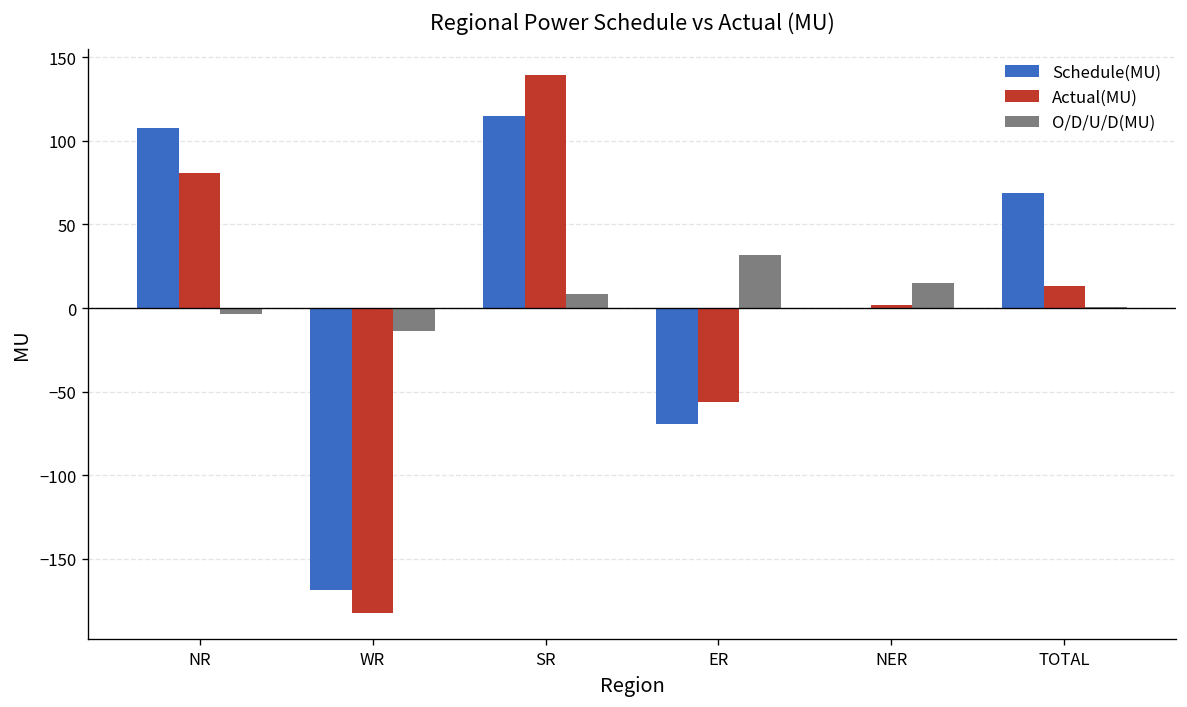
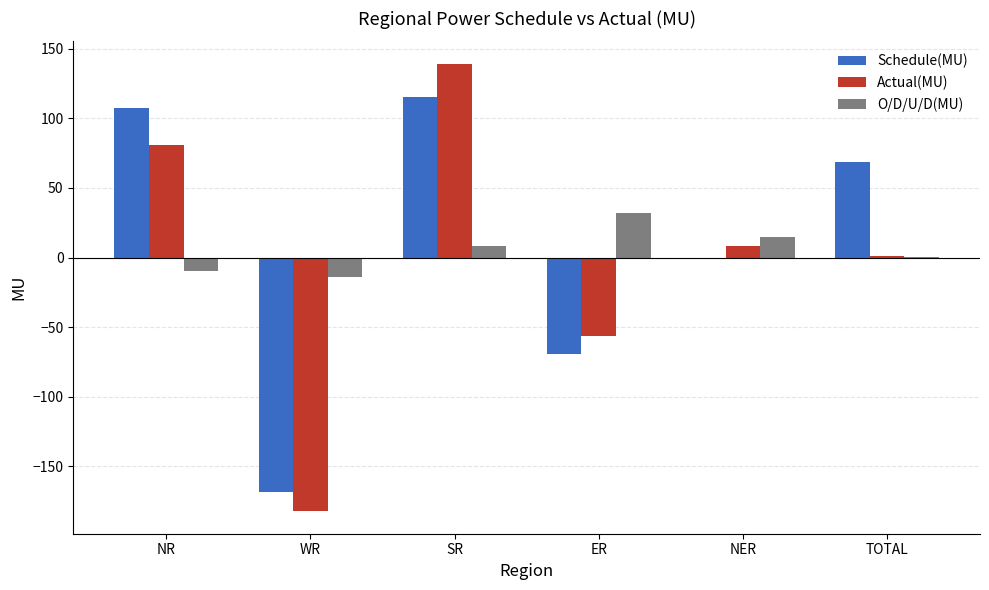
O/D/U/D(MU), NR: -4 -> -10
Actual(MU), NER: 2 -> 8
Actual(MU), TOTAL: 13 -> 1
